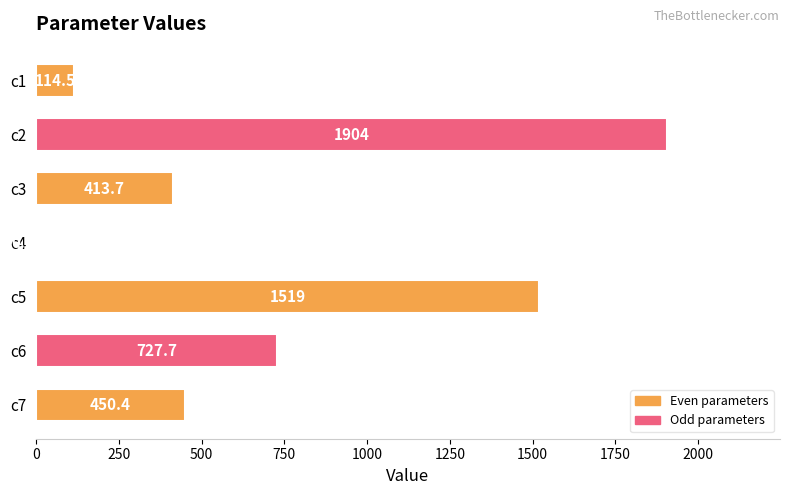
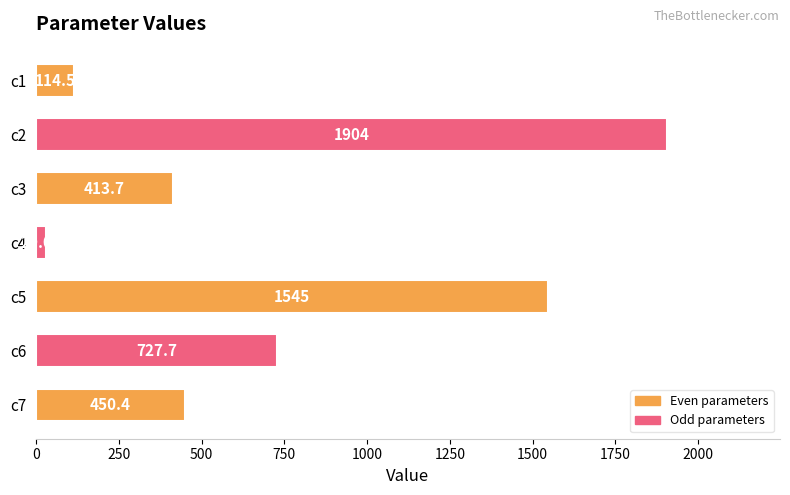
c4: 0 -> 30
c5: 1519 -> 1545
